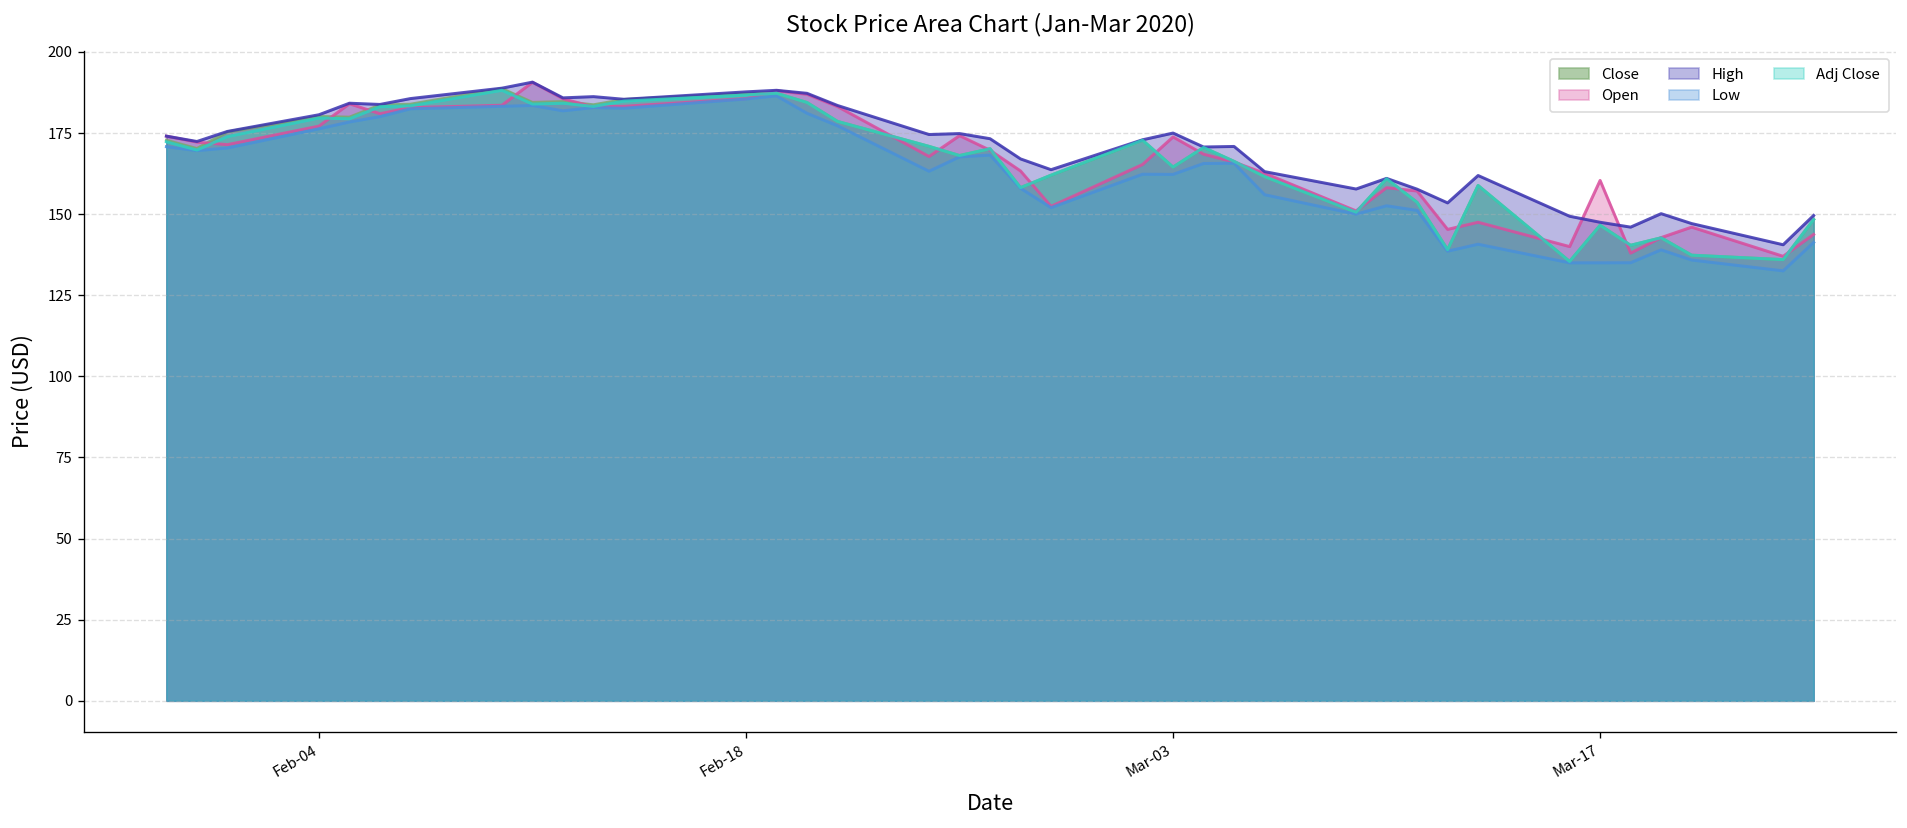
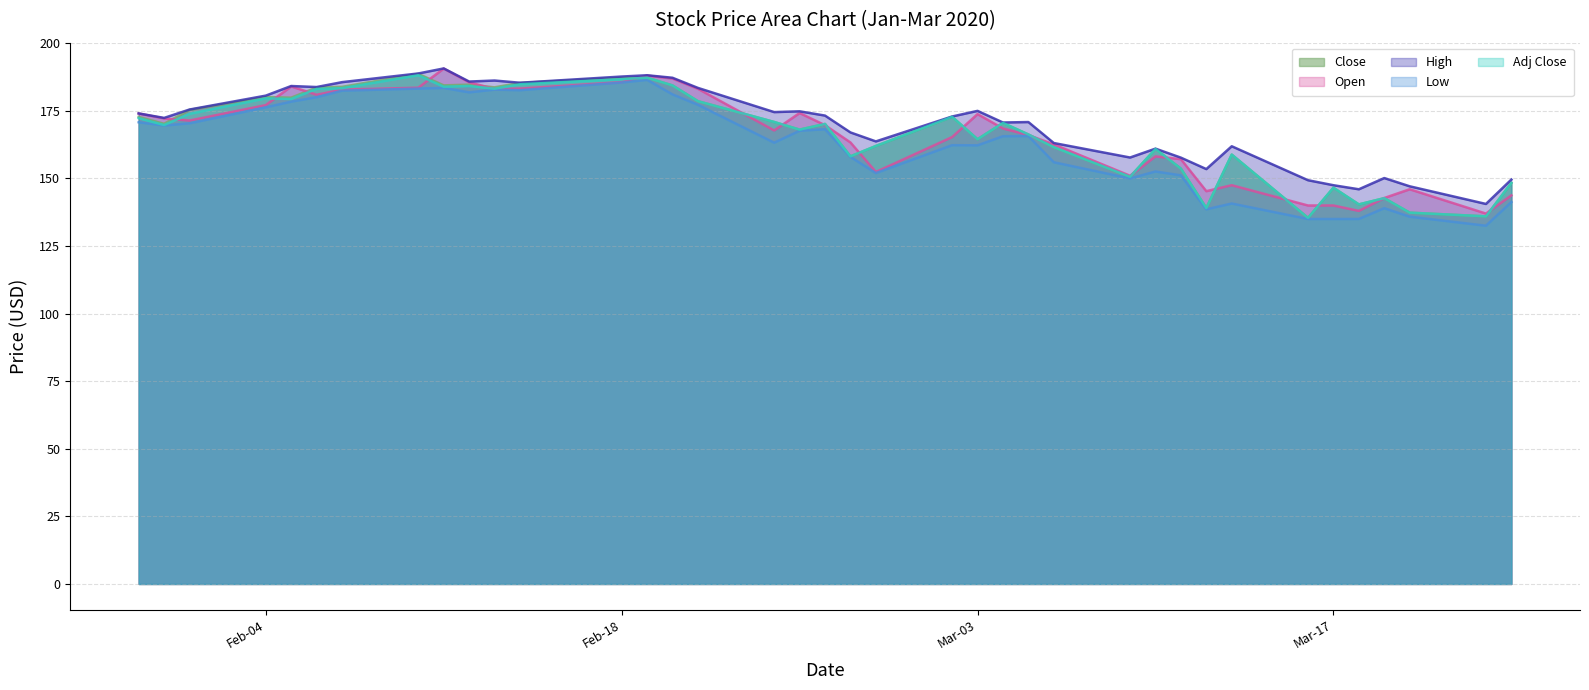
Open, Mar-17: 160 -> 140
